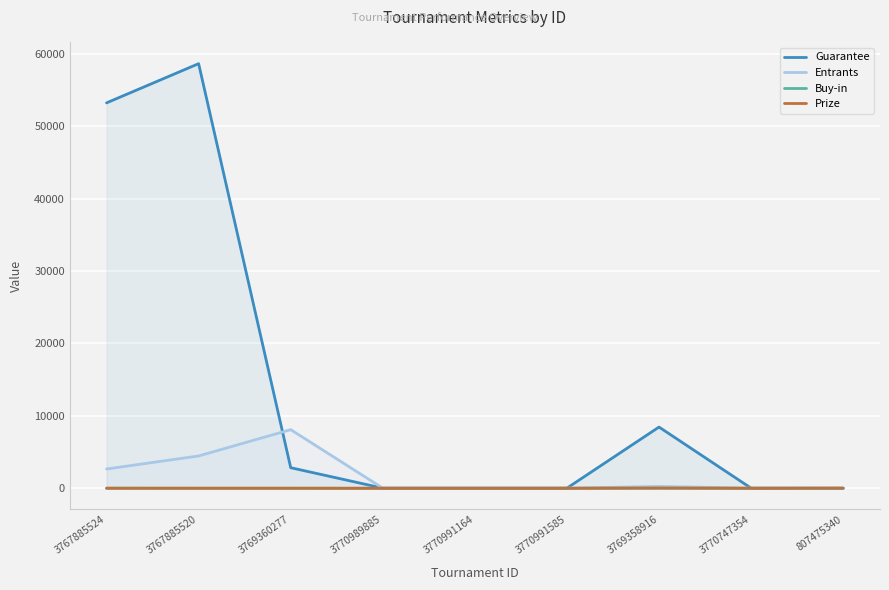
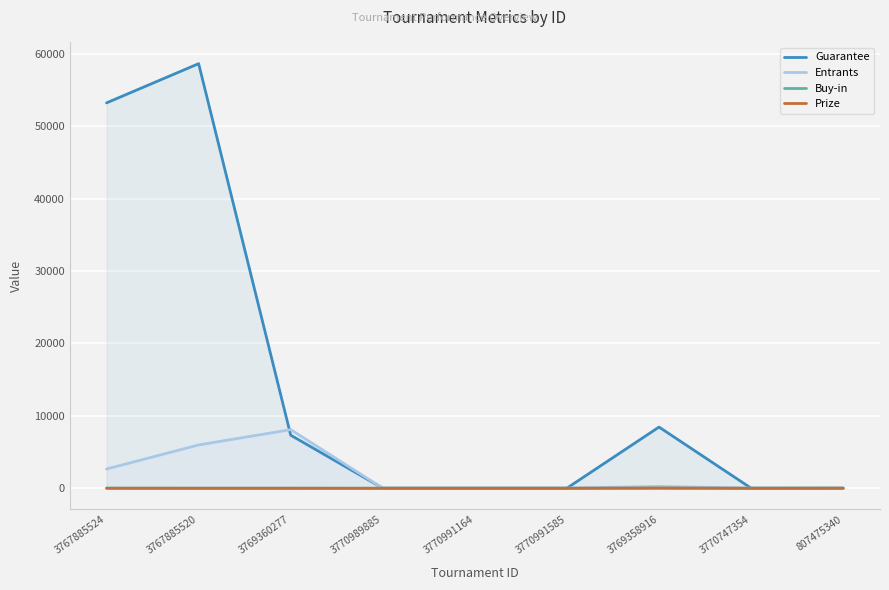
Entrants, 3767885520: 4000 -> 6000
Guarantee, 3769360277: 3000 -> 7000
